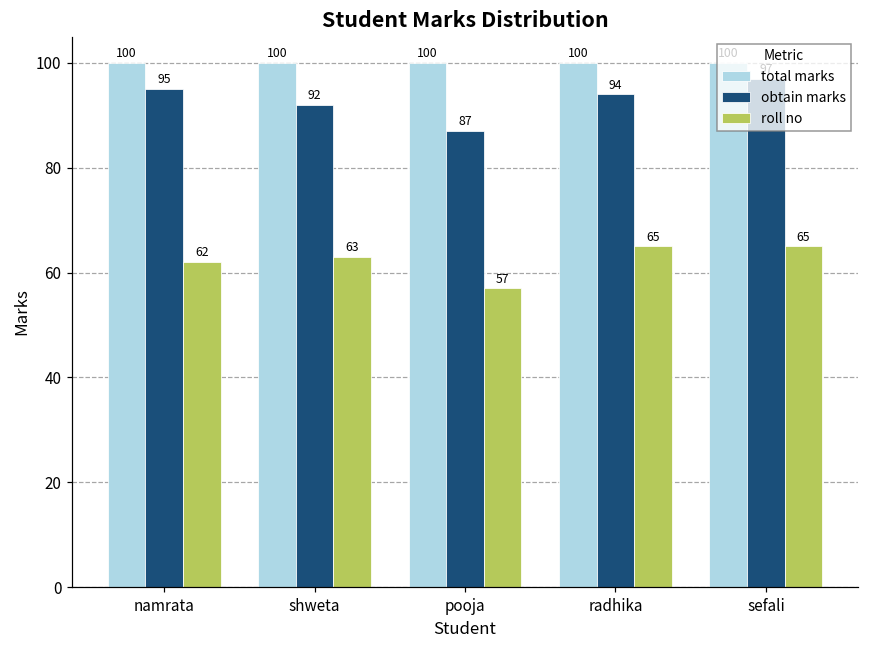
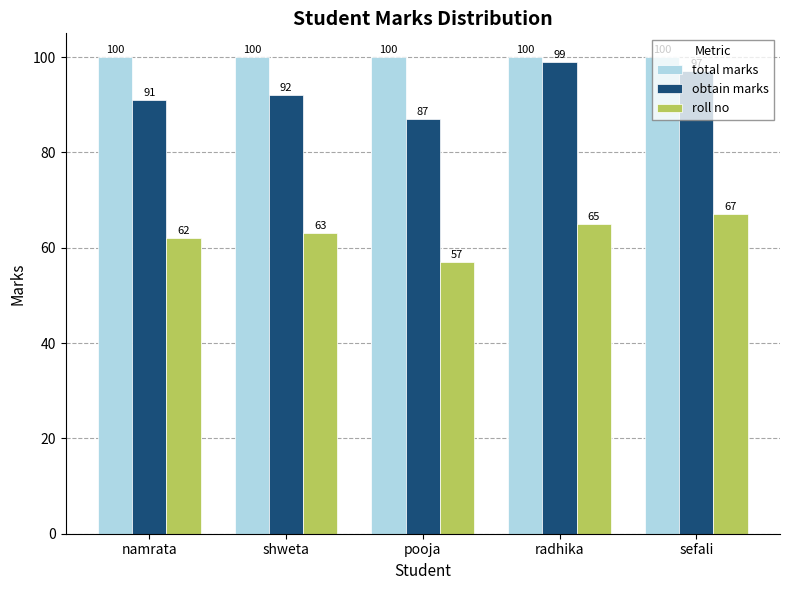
obtain marks, namrata: 95 -> 91
obtain marks, radhika: 94 -> 99
roll no, sefali: 65 -> 67
